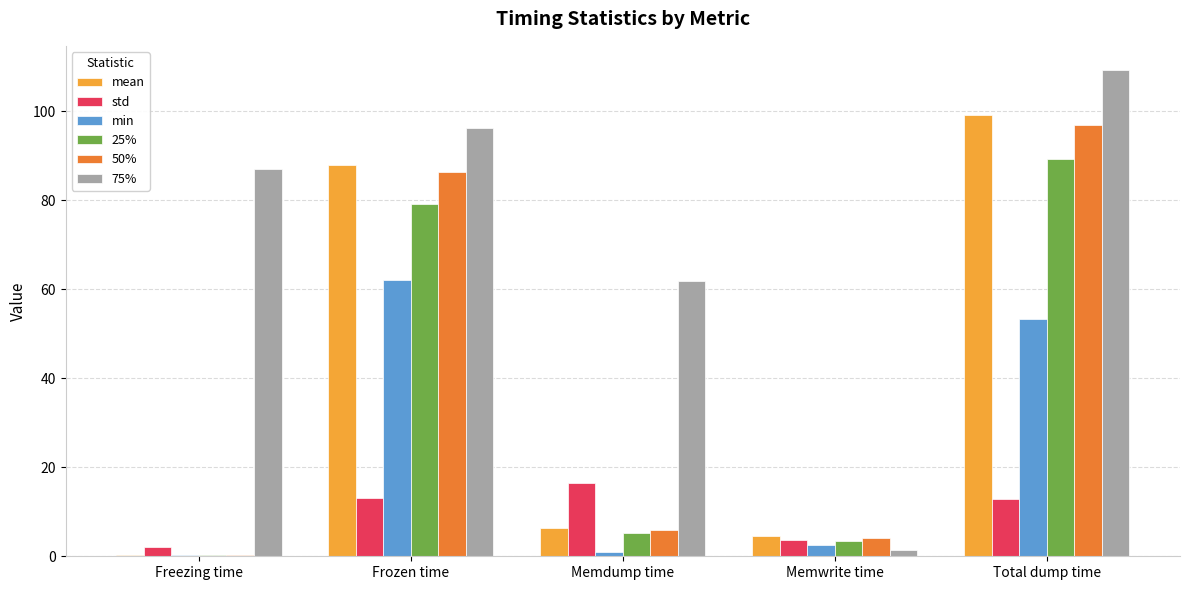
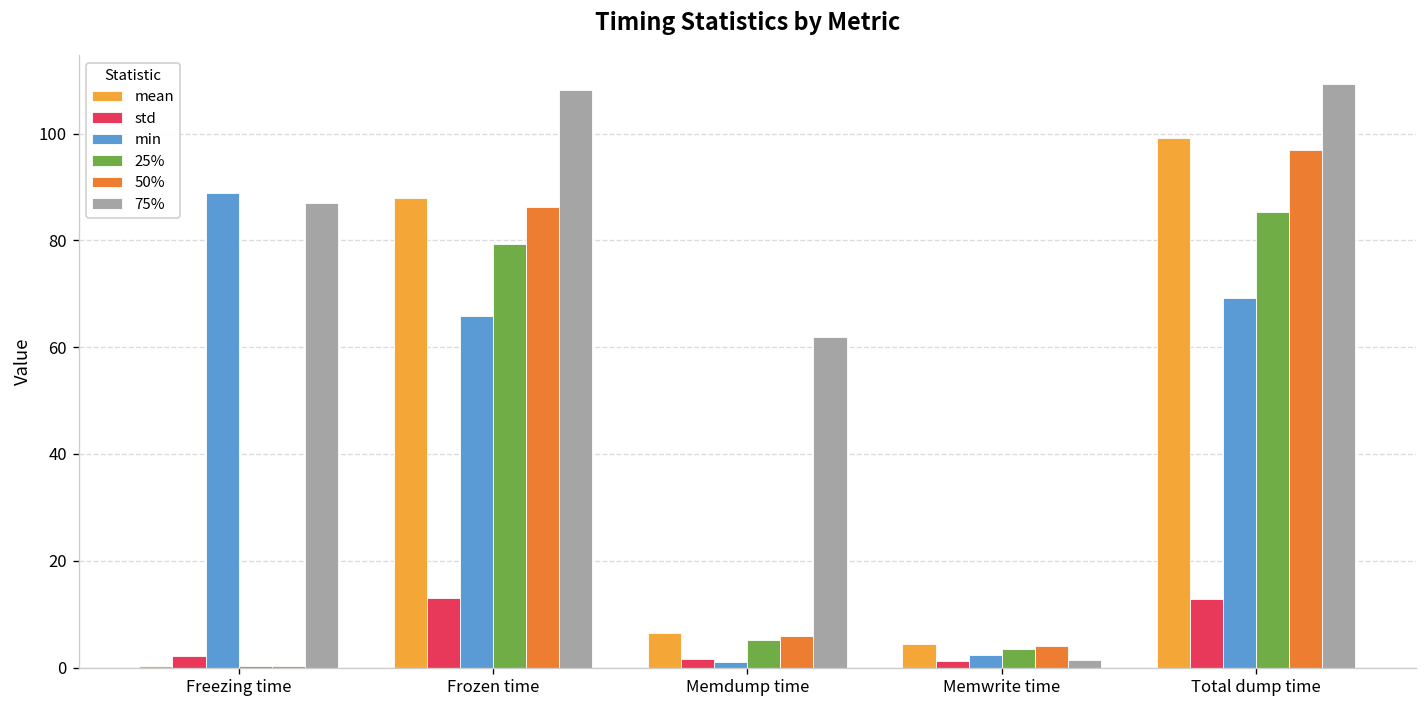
min, Freezing time: 0 -> 89
min, Frozen time: 62 -> 66
75%, Frozen time: 96 -> 108
std, Memdump time: 17 -> 2
std, Memwrite time: 4 -> 1
min, Total dump time: 53 -> 69
25%, Total dump time: 89 -> 85
